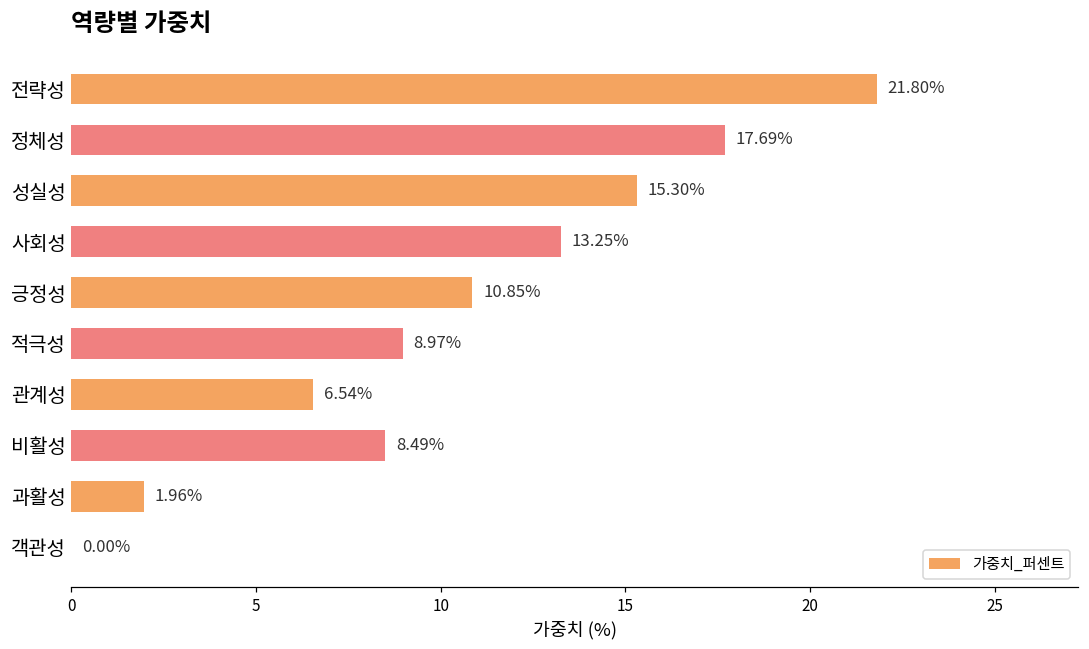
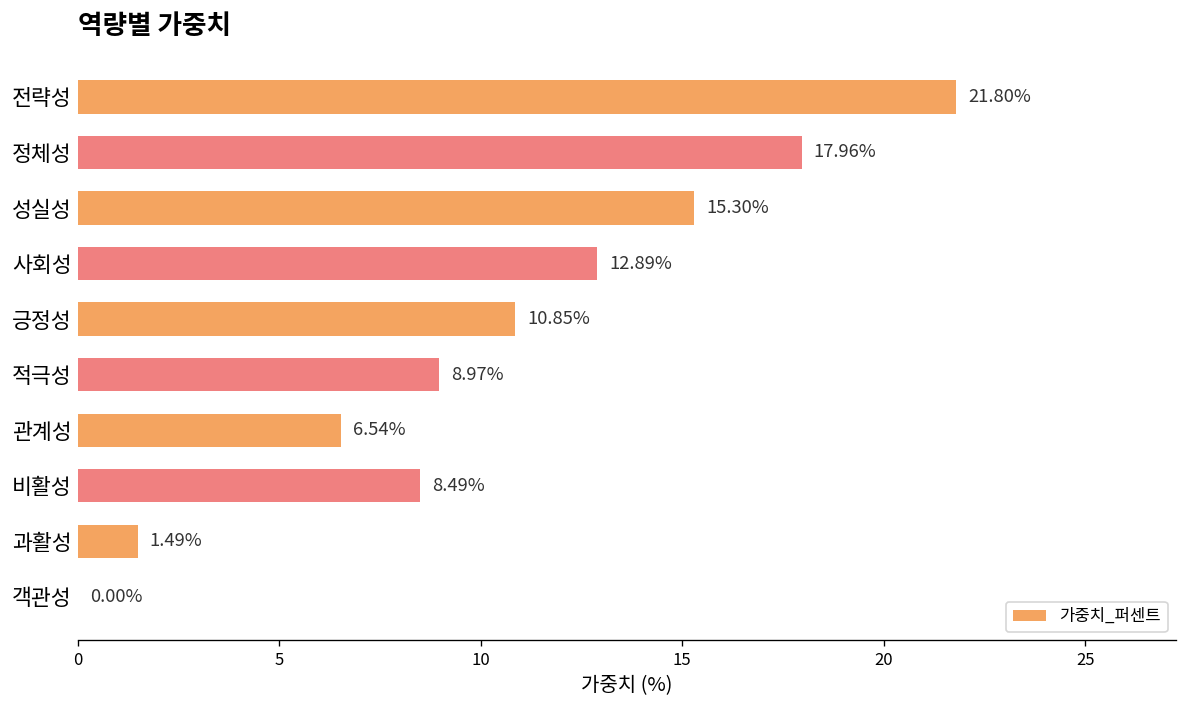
정체성: 17.69% -> 17.96%
사회성: 13.25% -> 12.89%
과활성: 1.96% -> 1.49%
